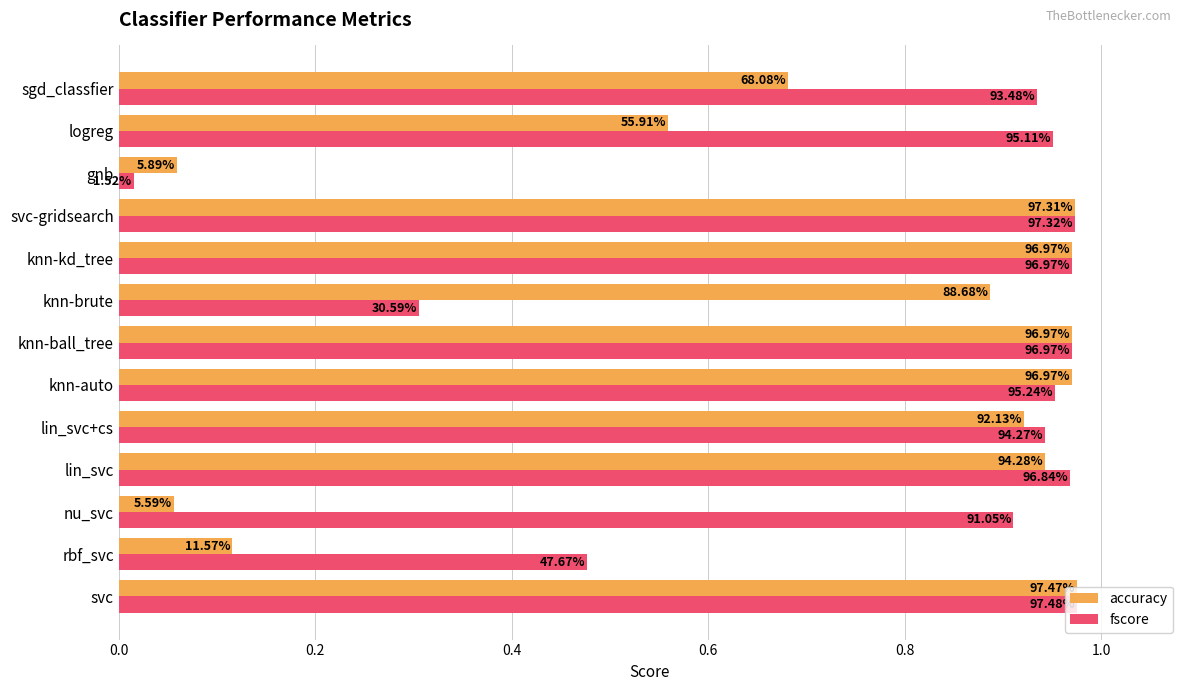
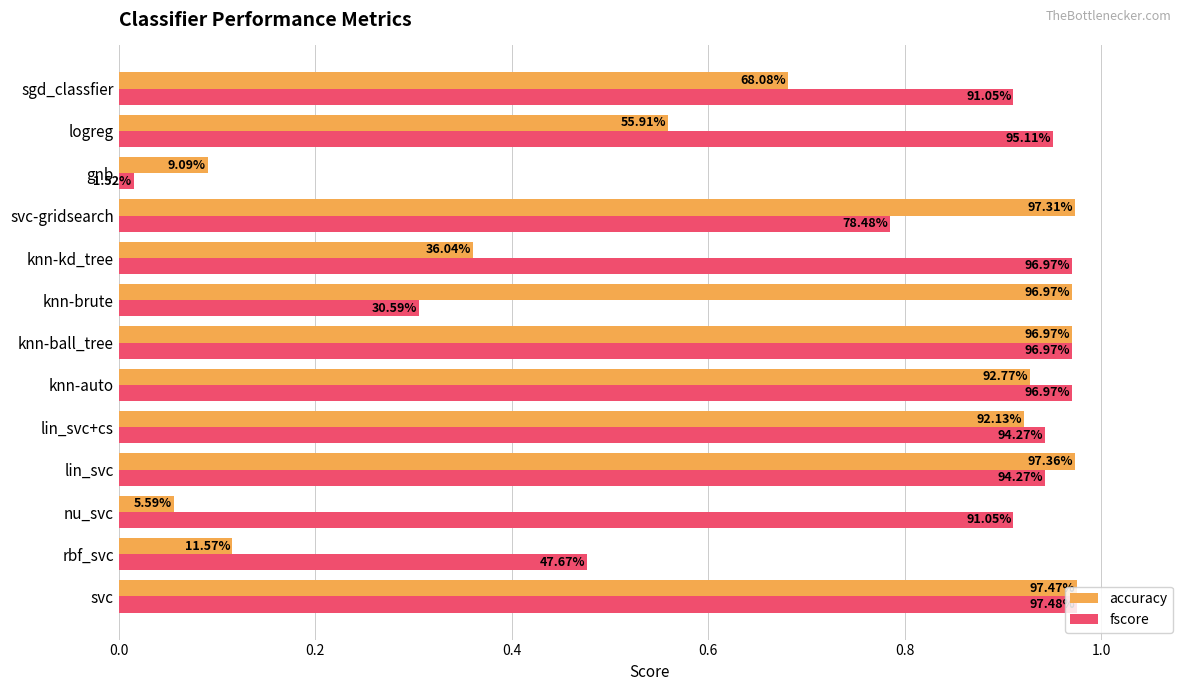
fscore, sgd_classfier: 93.48% -> 91.05%
accuracy, gnb: 5.89% -> 9.09%
fscore, svc-gridsearch: 97.32% -> 78.48%
accuracy, knn-kd_tree: 96.97% -> 36.04%
accuracy, knn-brute: 88.68% -> 96.97%
accuracy, knn-auto: 96.97% -> 92.77%
fscore, knn-auto: 95.24% -> 96.97%
accuracy, lin_svc: 94.28% -> 97.36%
fscore, lin_svc: 96.84% -> 94.27%
